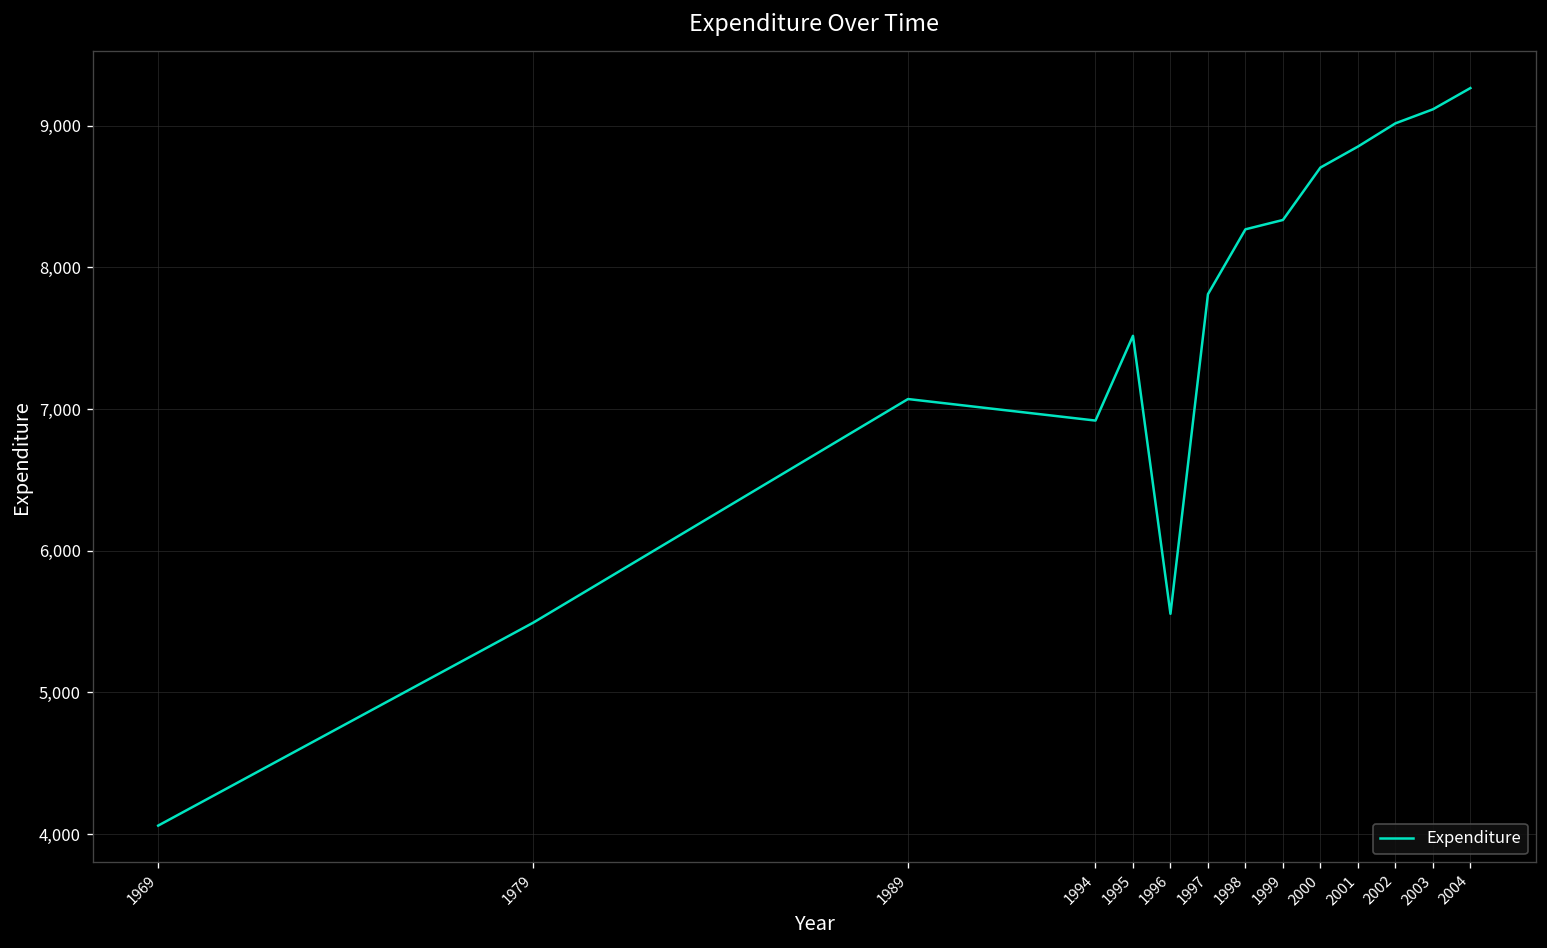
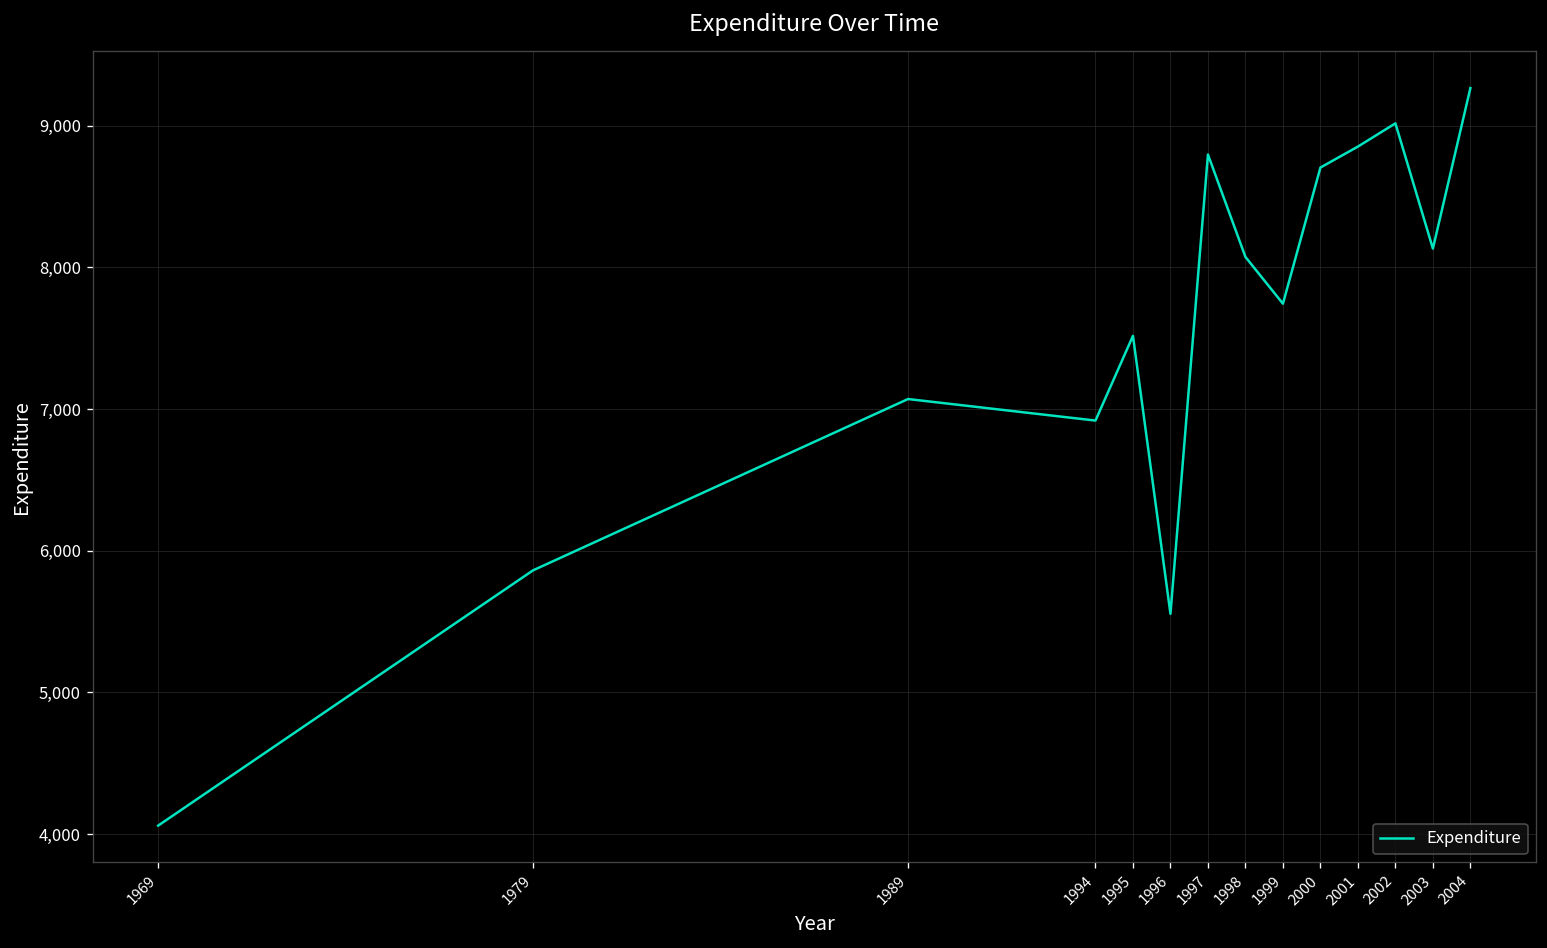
1979: 5,490 -> 5,860
1997: 7,810 -> 8,800
1998: 8,270 -> 8,070
1999: 8,340 -> 7,740
2003: 9,120 -> 8,130
